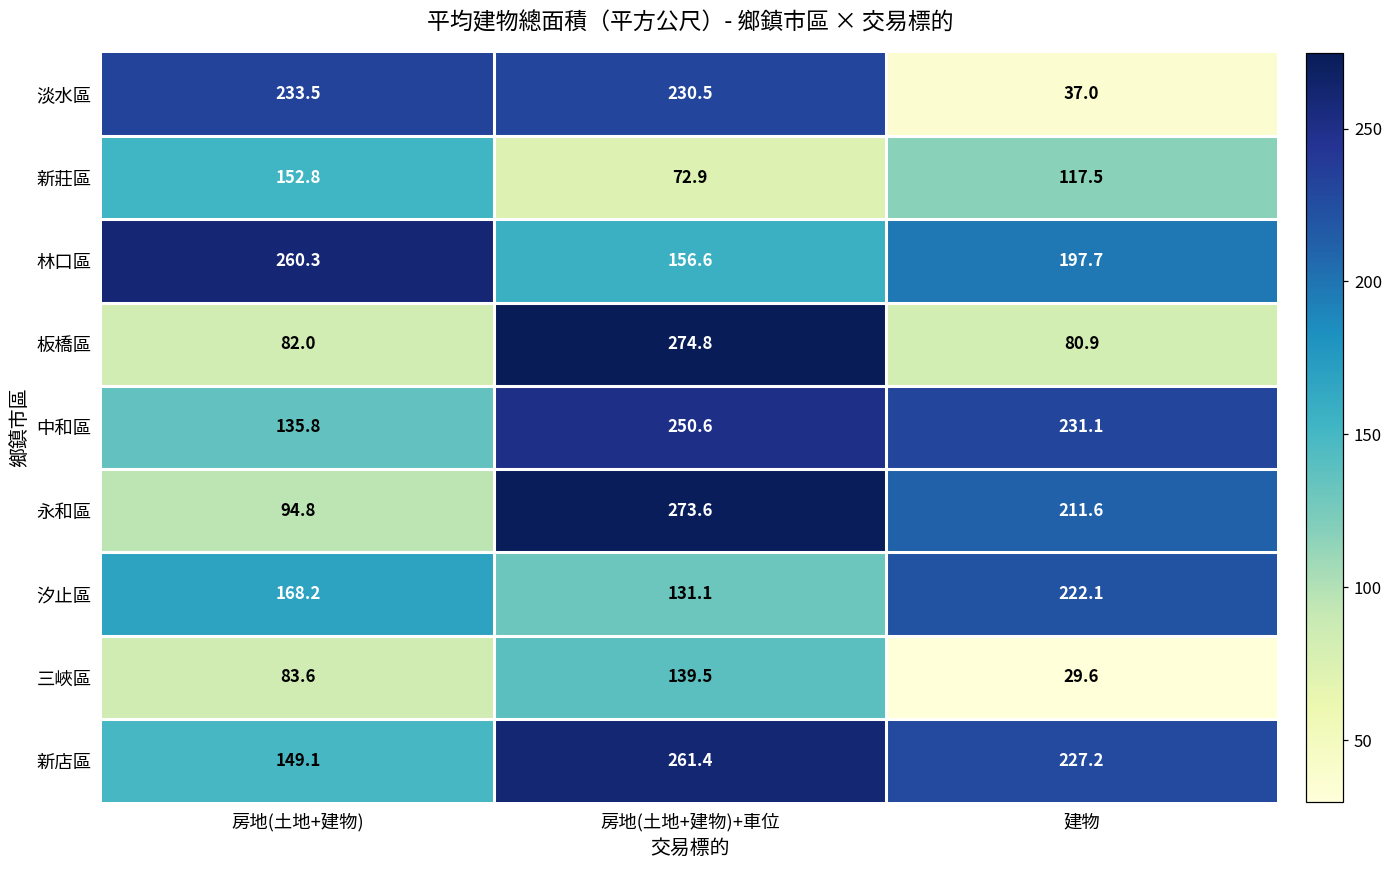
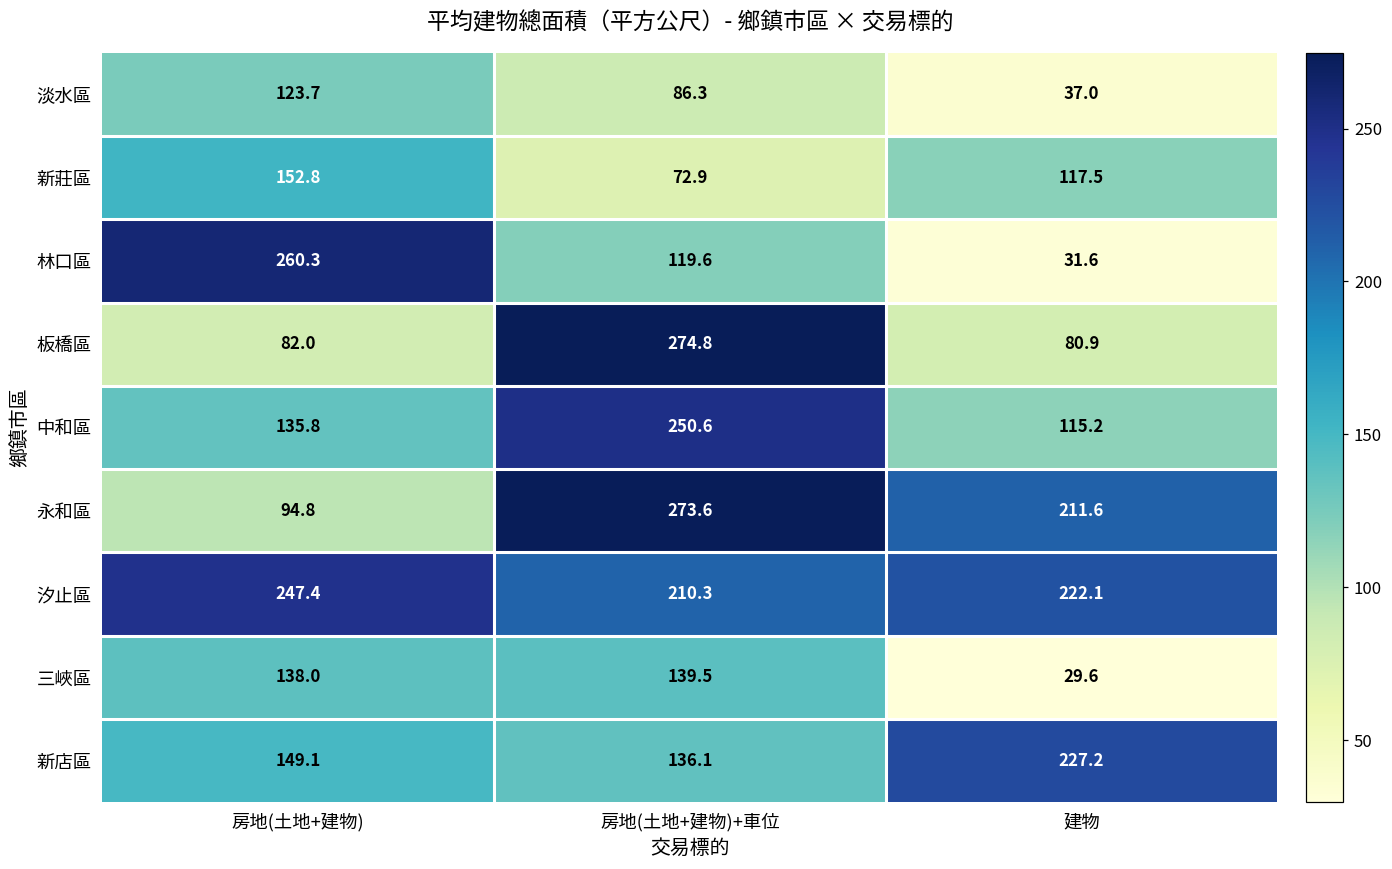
淡水區, 房地(土地+建物): 233.5 -> 123.7
淡水區, 房地(土地+建物)+車位: 230.5 -> 86.3
林口區, 房地(土地+建物)+車位: 156.6 -> 119.6
林口區, 建物: 197.7 -> 31.6
中和區, 建物: 231.1 -> 115.2
汐止區, 房地(土地+建物): 168.2 -> 247.4
汐止區, 房地(土地+建物)+車位: 131.1 -> 210.3
三峽區, 房地(土地+建物): 83.6 -> 138.0
新店區, 房地(土地+建物)+車位: 261.4 -> 136.1
